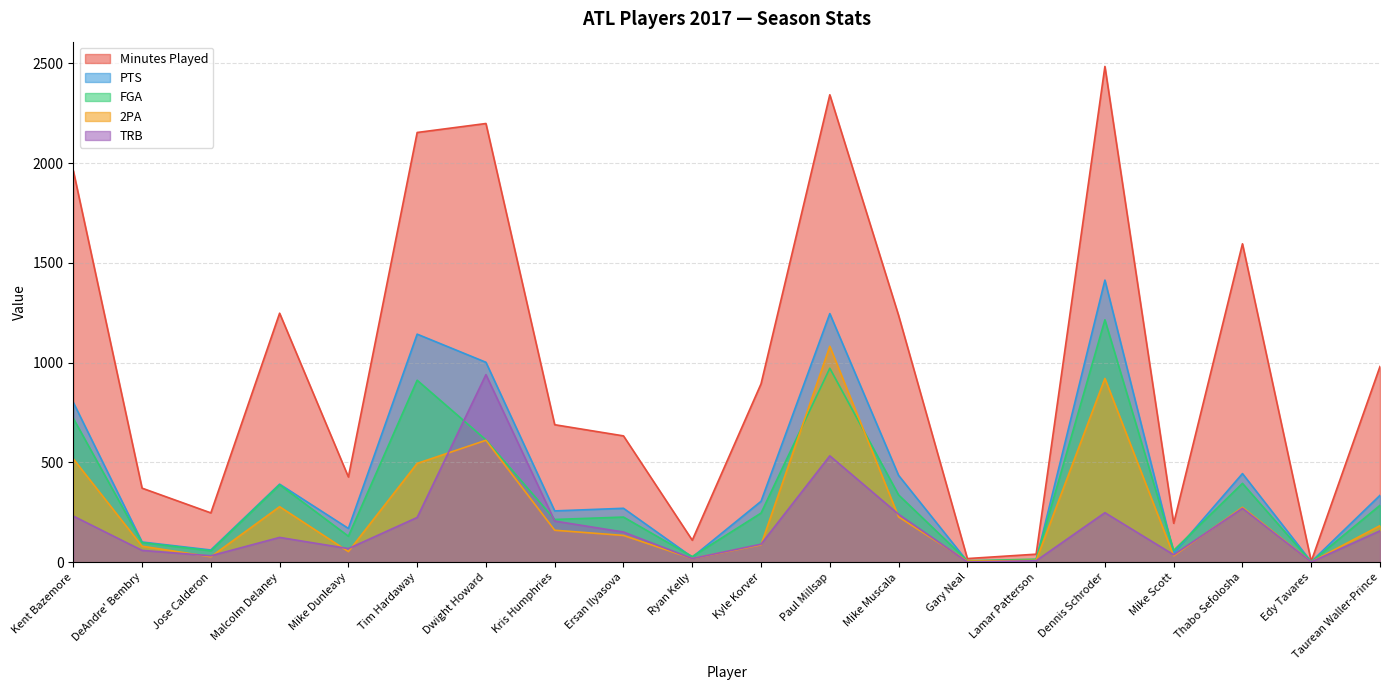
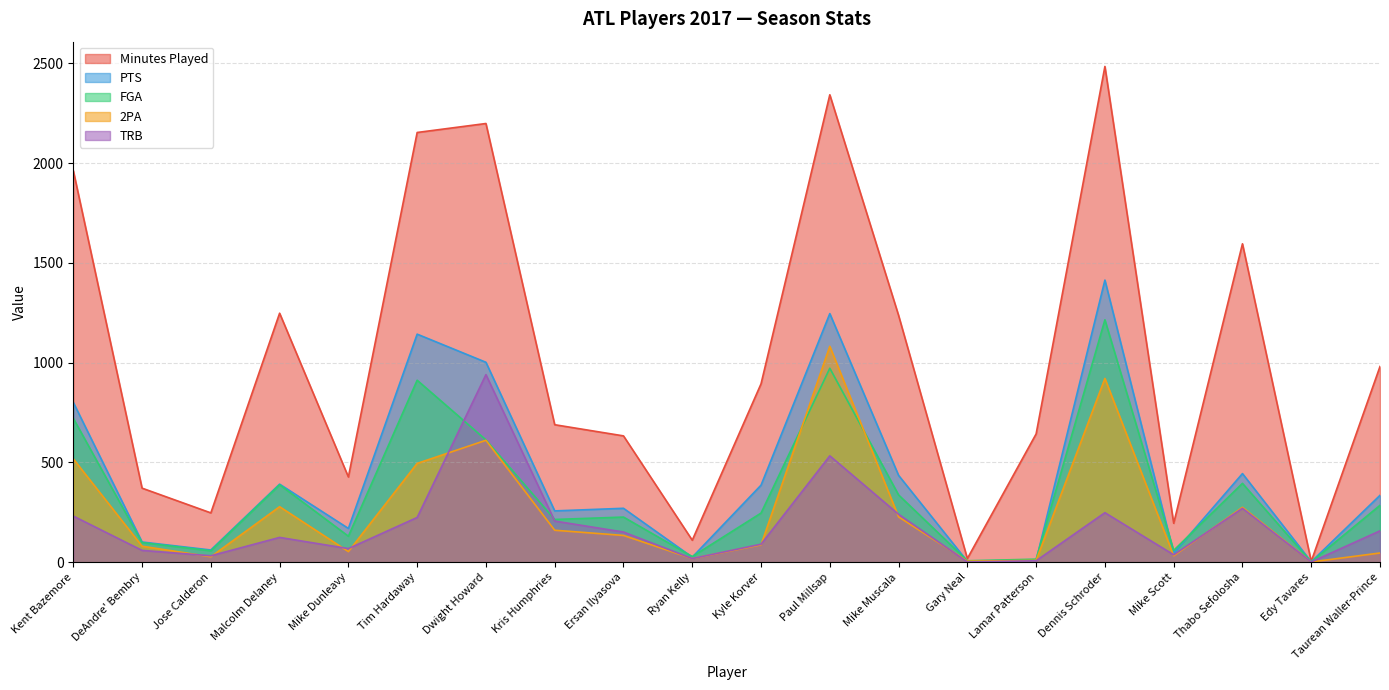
PTS, Kyle Korver: 310 -> 390
Minutes Played, Lamar Patterson: 40 -> 640
2PA, Taurean Waller-Prince: 180 -> 50
